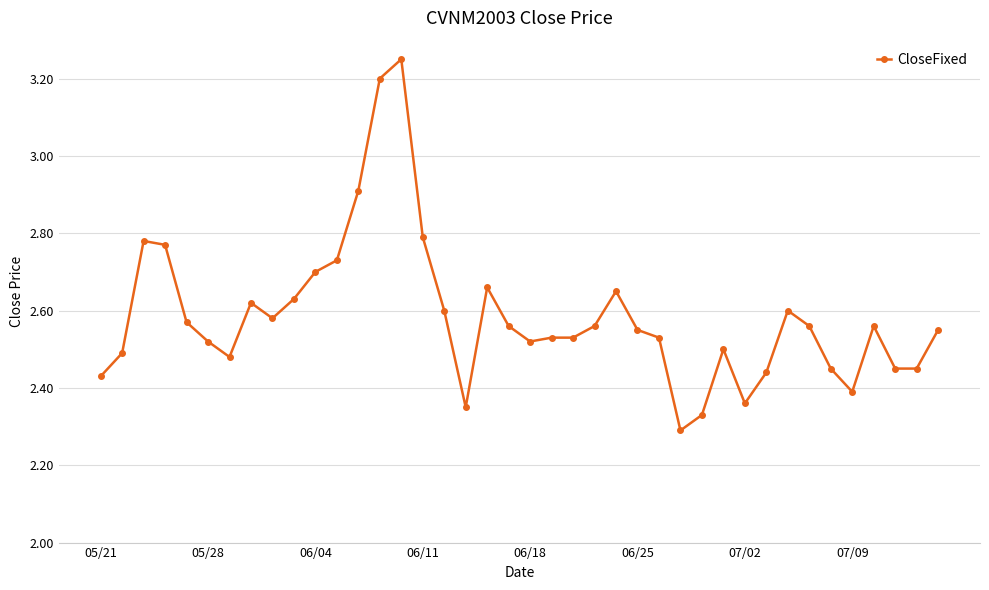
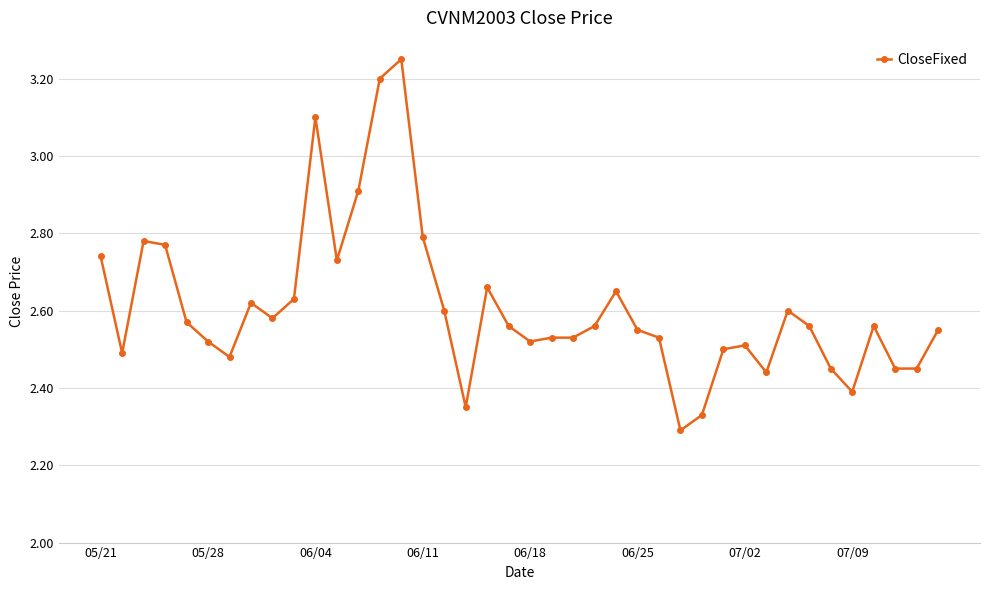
05/21: 2.43 -> 2.74
06/04: 2.7 -> 3.1
07/02: 2.36 -> 2.51
